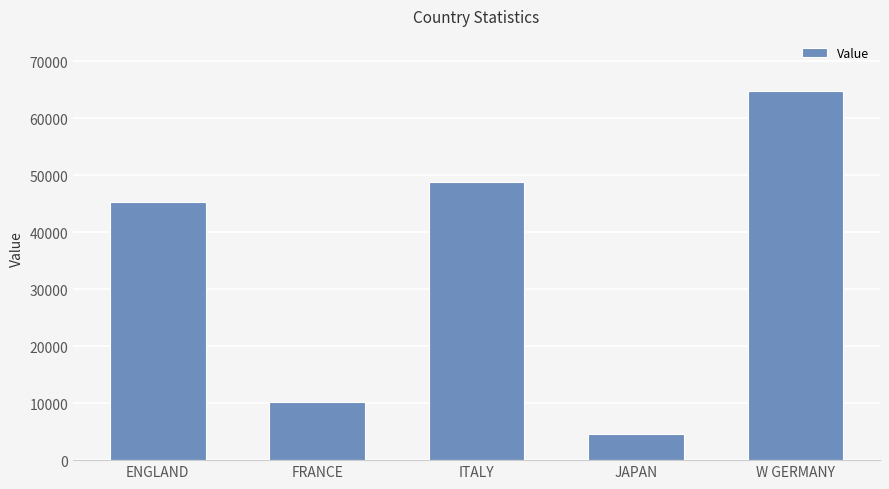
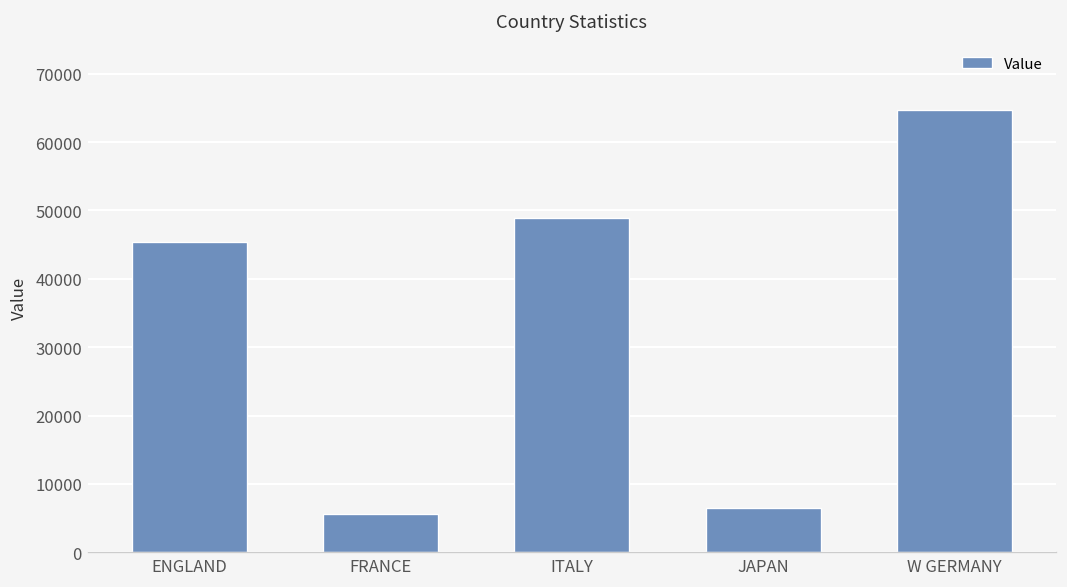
FRANCE: 10000 -> 6000
JAPAN: 5000 -> 6000
